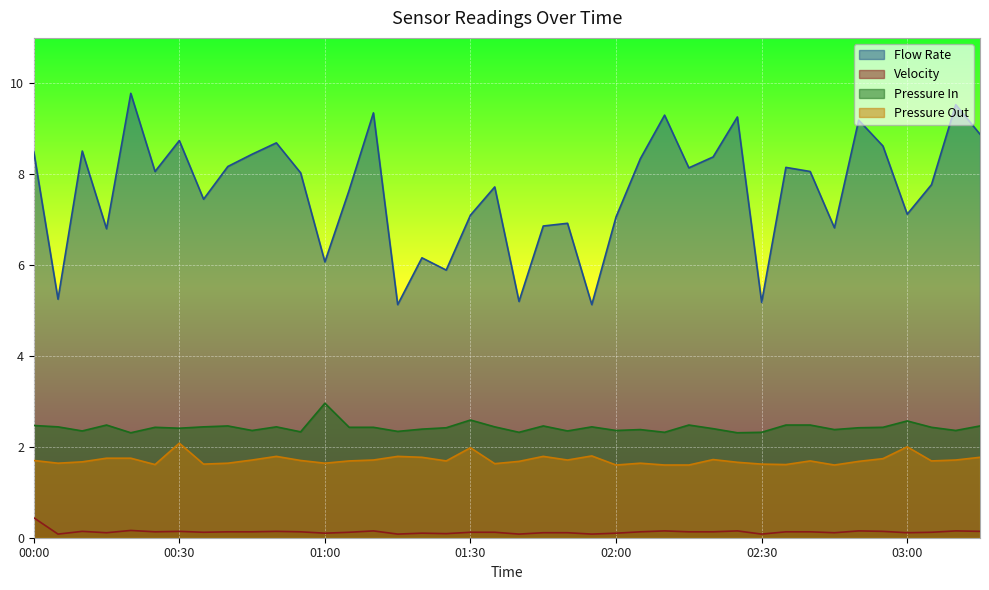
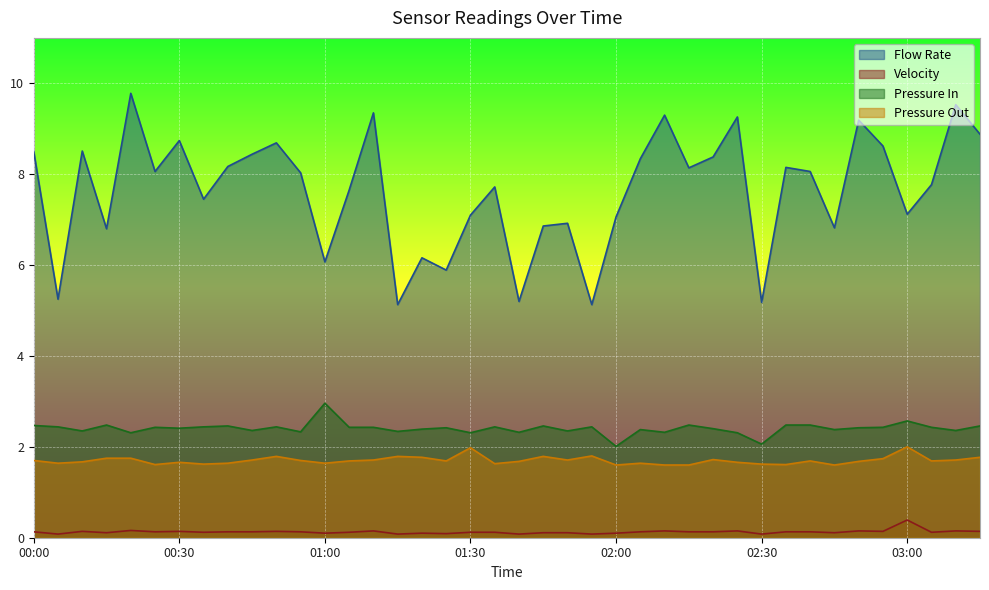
Velocity, 00:00: 0.4 -> 0.1
Pressure Out, 00:30: 2.1 -> 1.7
Pressure In, 01:30: 2.6 -> 2.3
Pressure In, 02:00: 2.4 -> 2.0
Pressure In, 02:30: 2.3 -> 2.1
Velocity, 03:00: 0.1 -> 0.4
